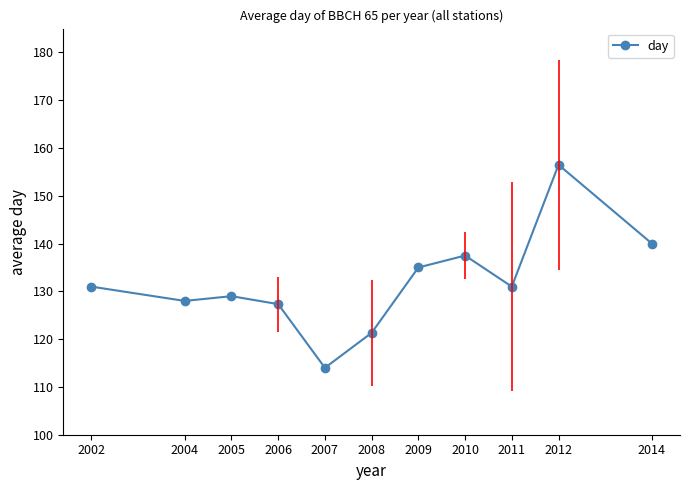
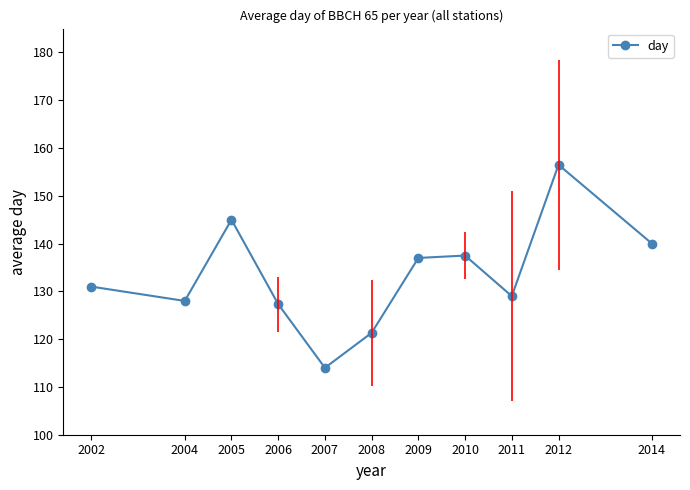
2005: 129 -> 145
2009: 135 -> 137
2011: 131 -> 129
